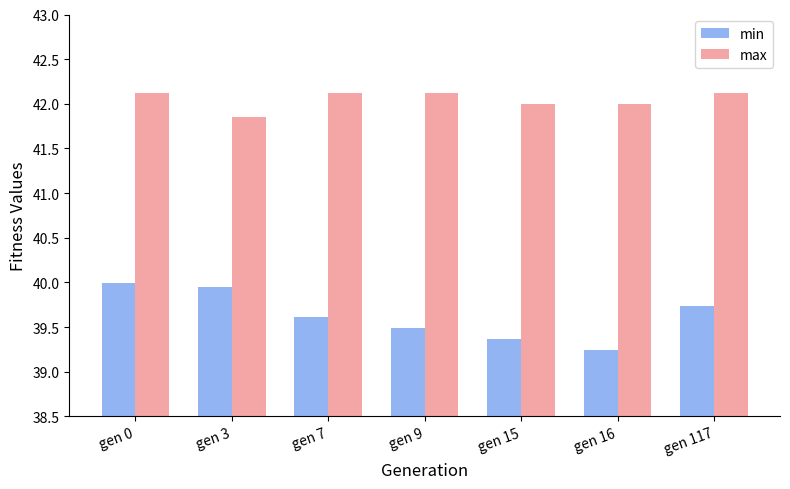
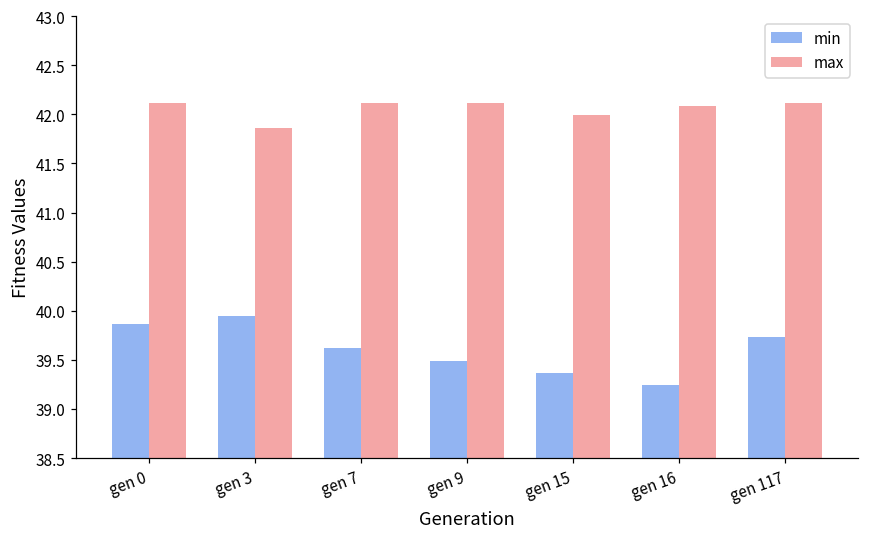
min, gen 0: 40.0 -> 39.9
max, gen 16: 42.0 -> 42.1
